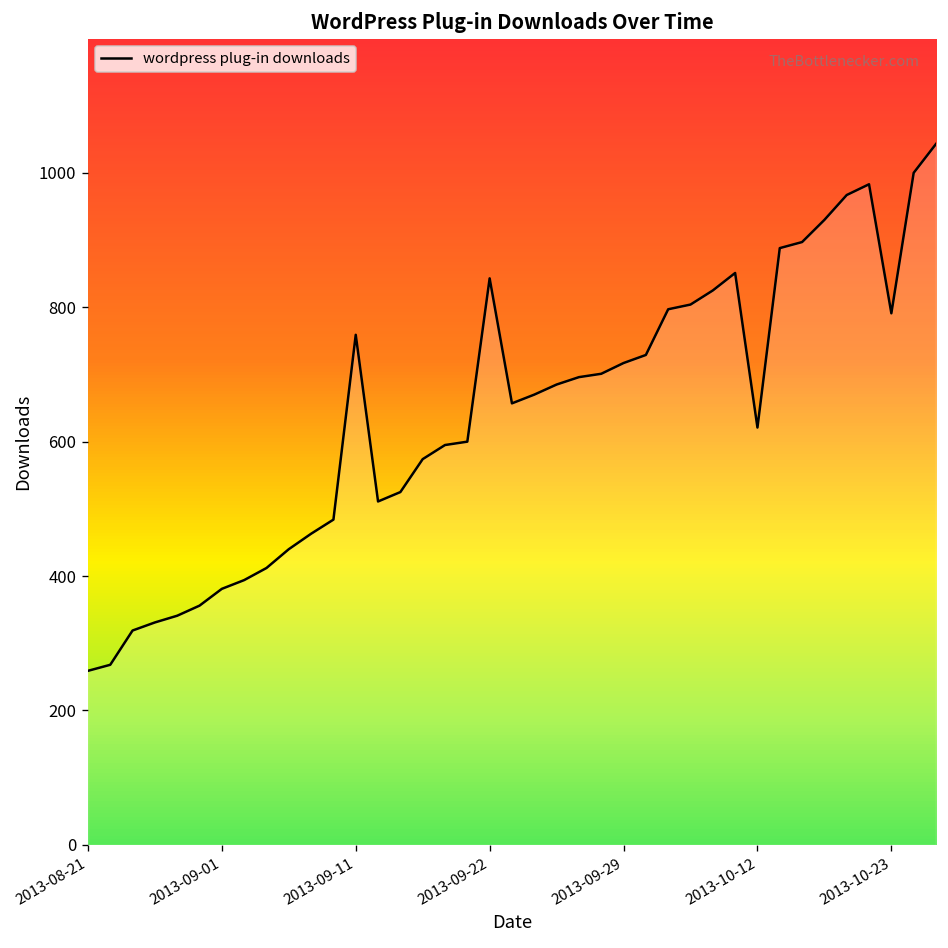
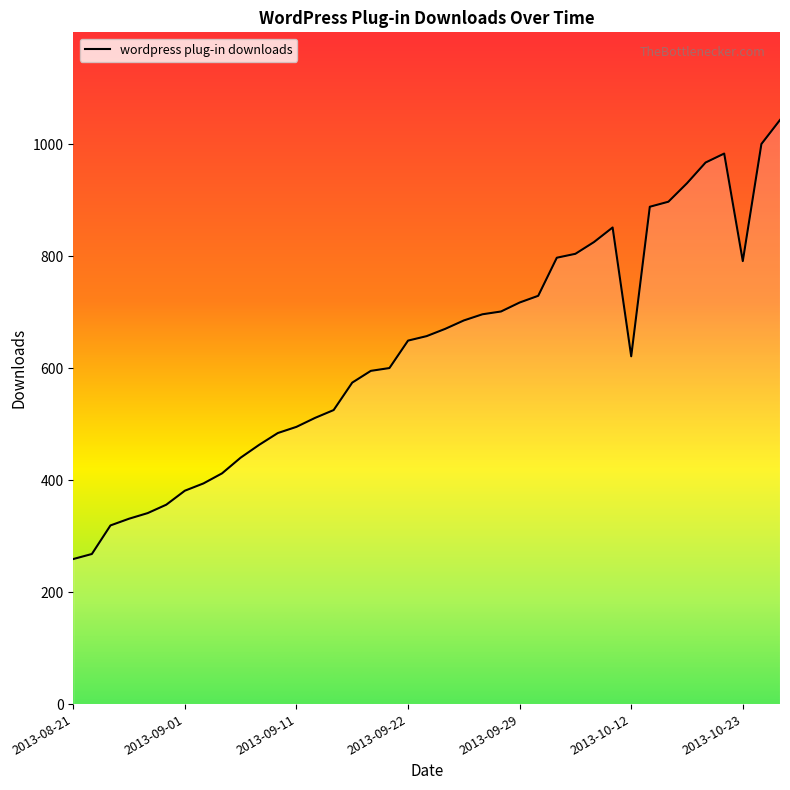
2013-09-11: 760 -> 500
2013-09-22: 840 -> 650
